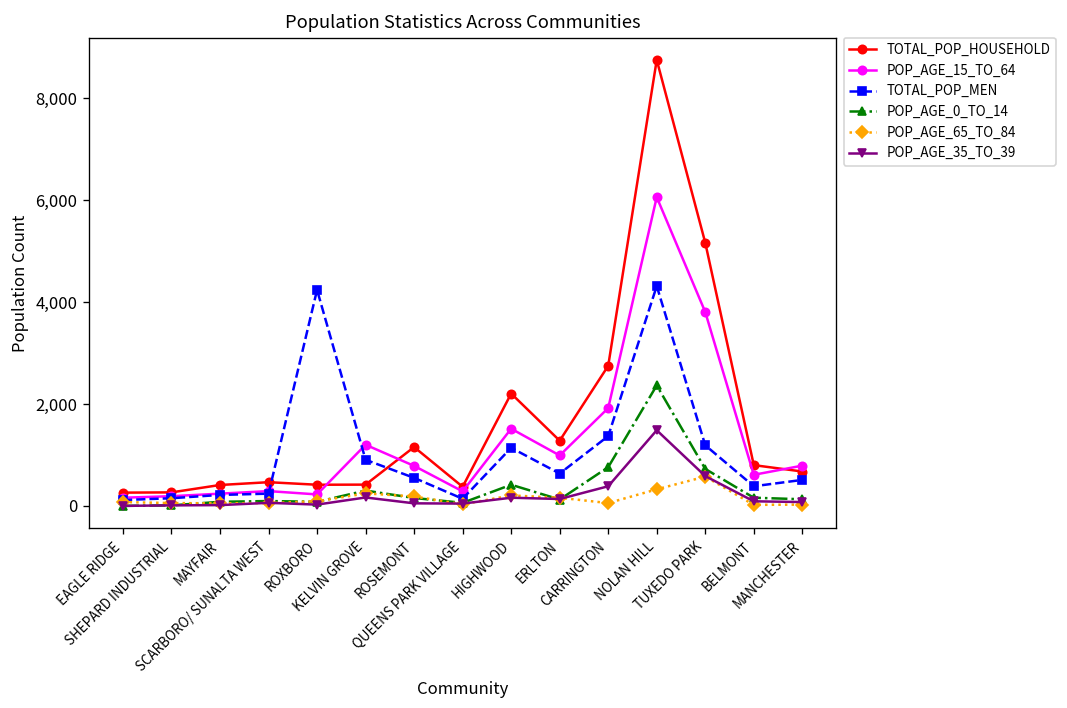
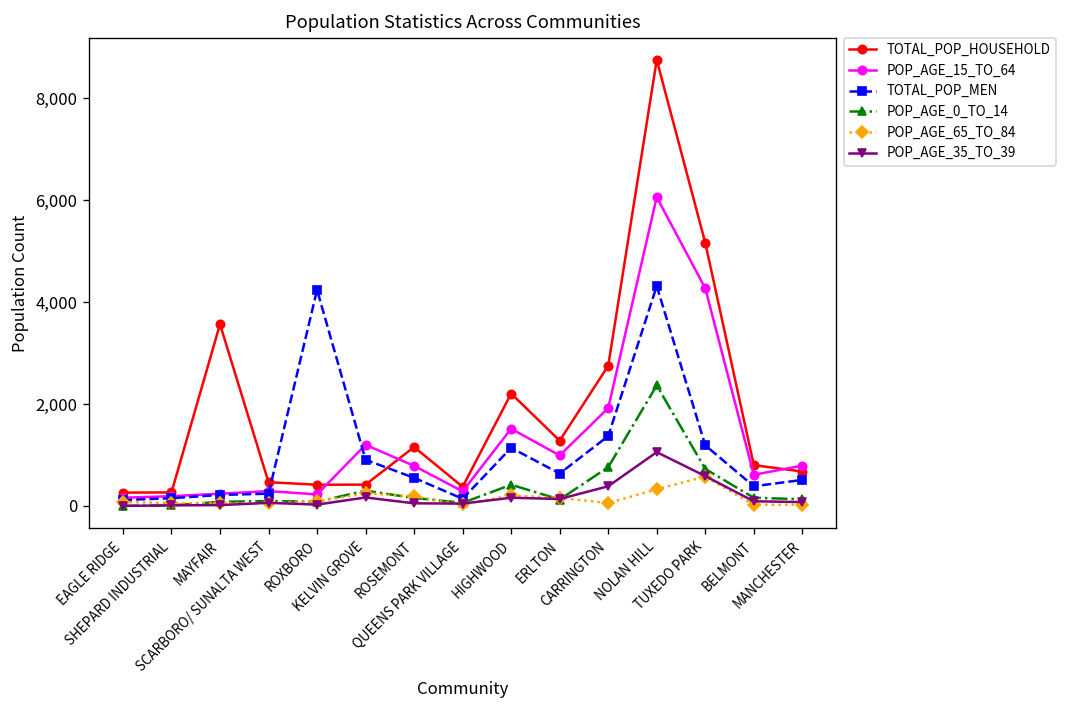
TOTAL_POP_HOUSEHOLD, MAYFAIR: 400 -> 3,600
POP_AGE_35_TO_39, NOLAN HILL: 1,500 -> 1,100
POP_AGE_15_TO_64, TUXEDO PARK: 3,800 -> 4,300
